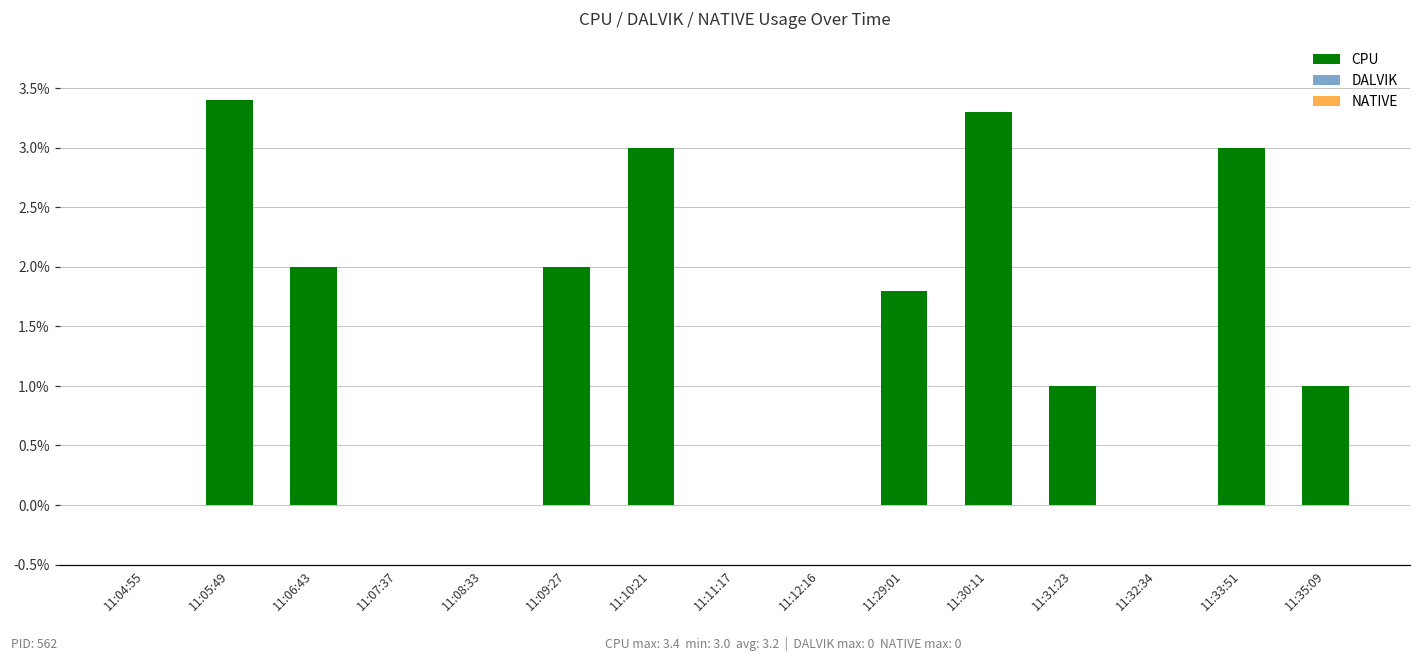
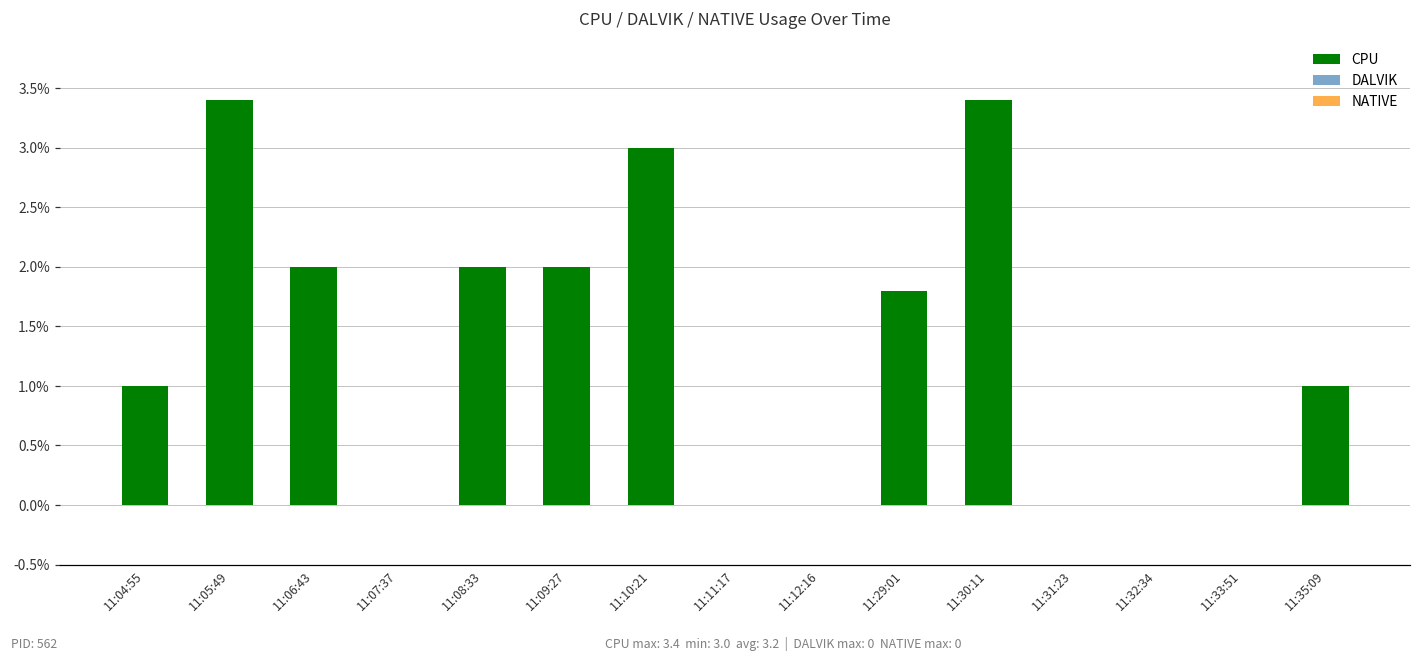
CPU, 11:04:55: 0% -> 1%
CPU, 11:08:33: 0% -> 2%
CPU, 11:30:11: 3.3% -> 3.4%
CPU, 11:31:23: 1% -> 0%
CPU, 11:33:51: 3% -> 0%
